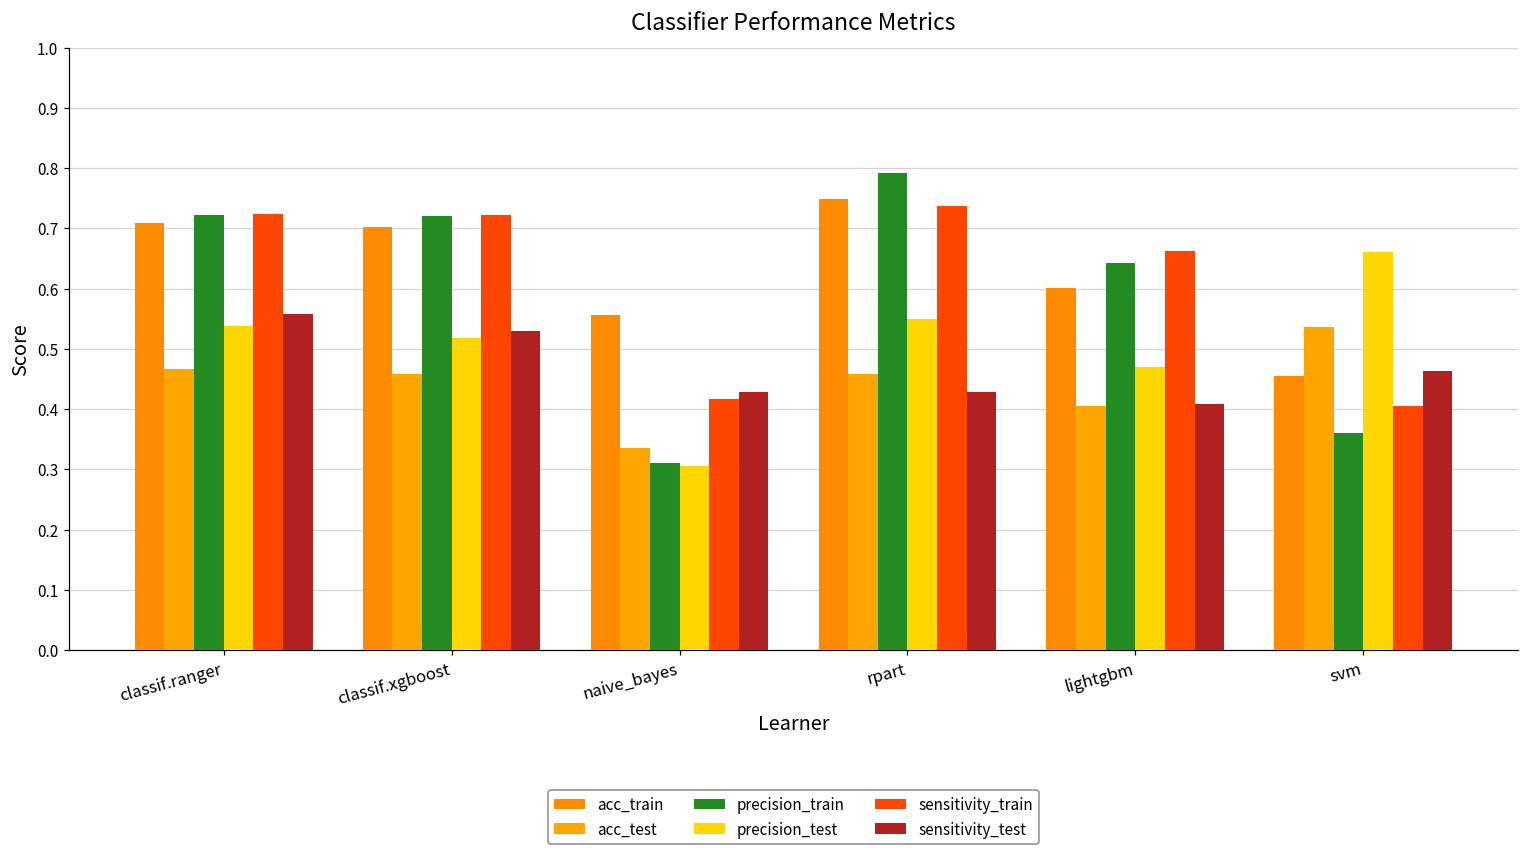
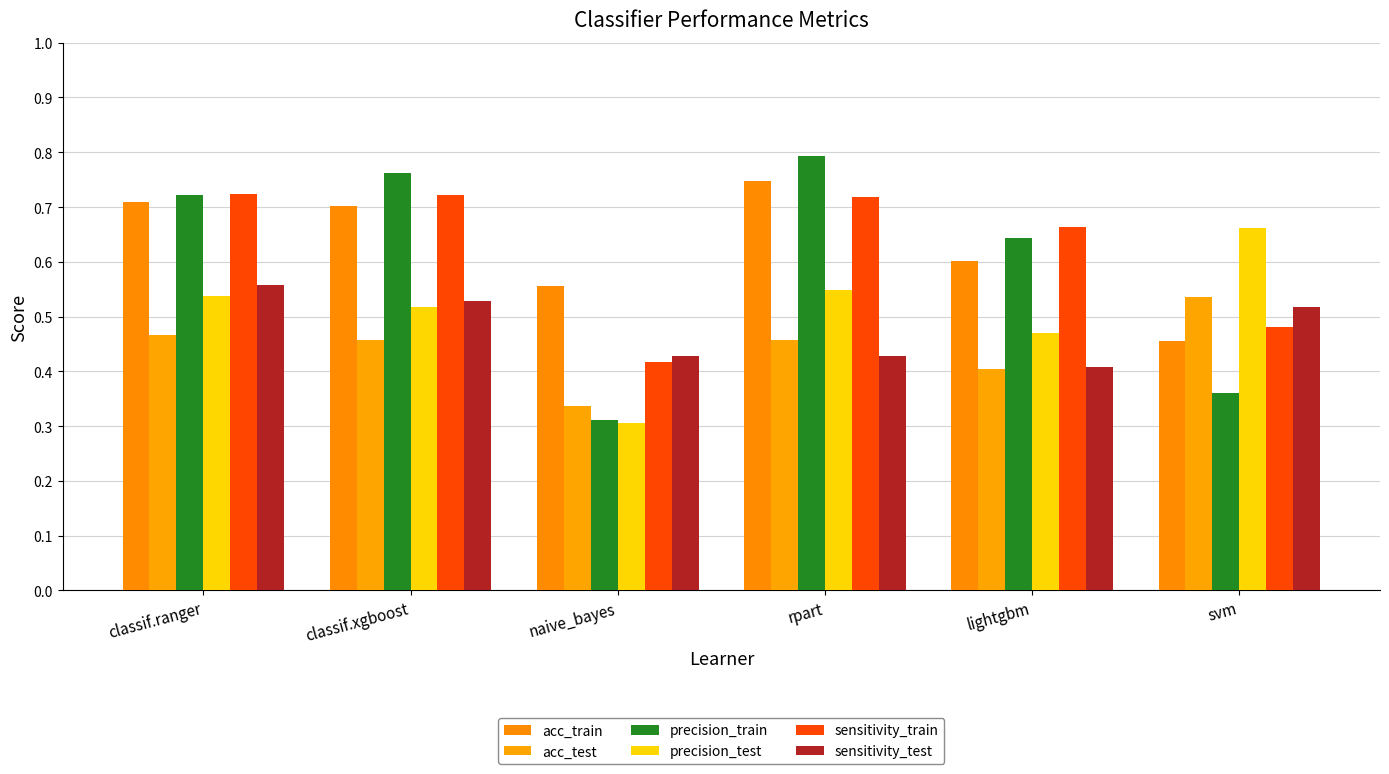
precision_train, classif.xgboost: 0.72 -> 0.76
sensitivity_train, rpart: 0.74 -> 0.72
sensitivity_train, svm: 0.40 -> 0.48
sensitivity_test, svm: 0.46 -> 0.52
